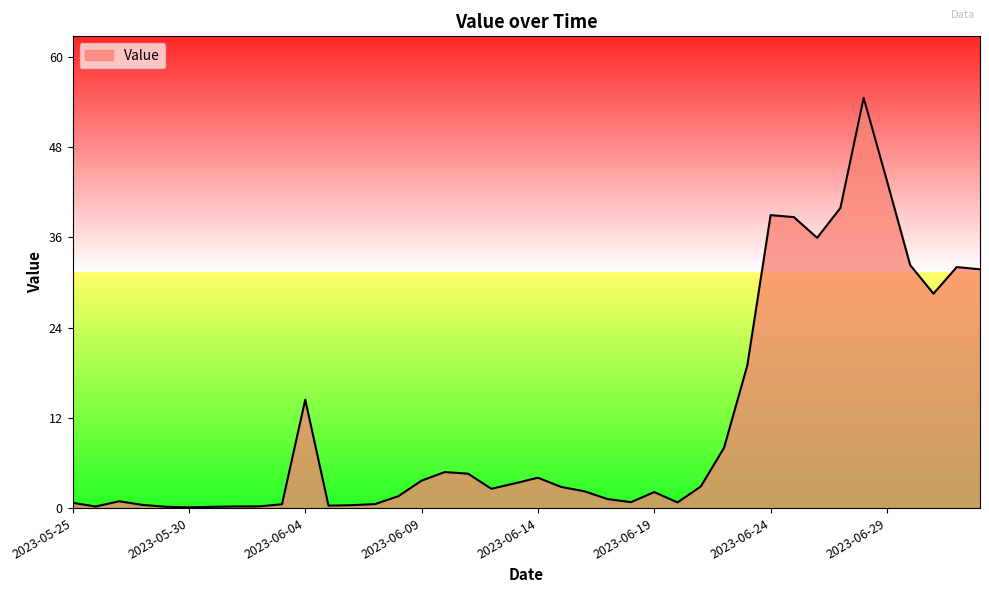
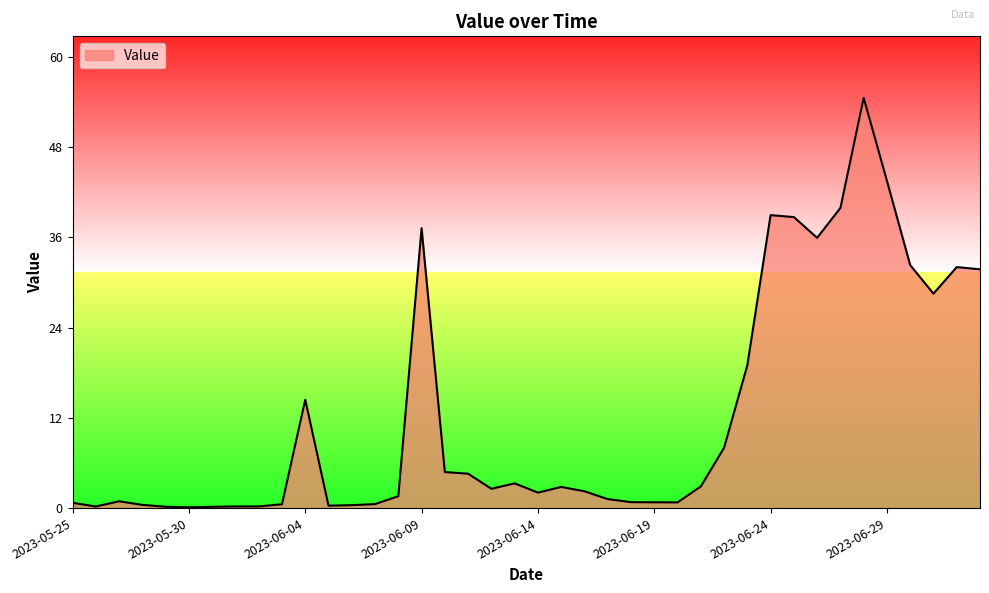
2023-06-09: 4 -> 37
2023-06-14: 4 -> 2
2023-06-19: 2 -> 1
